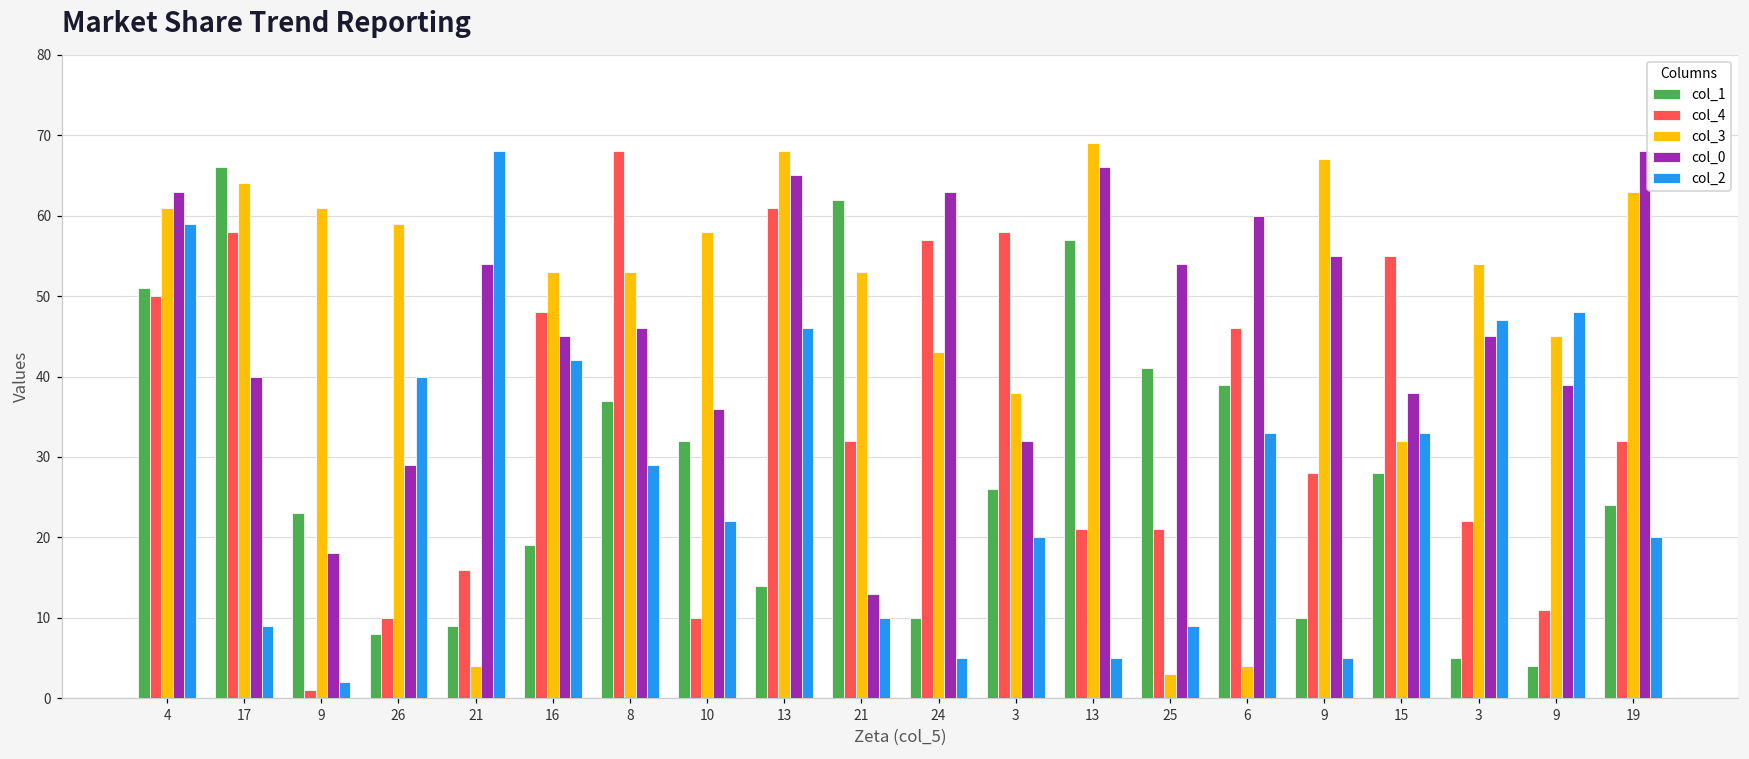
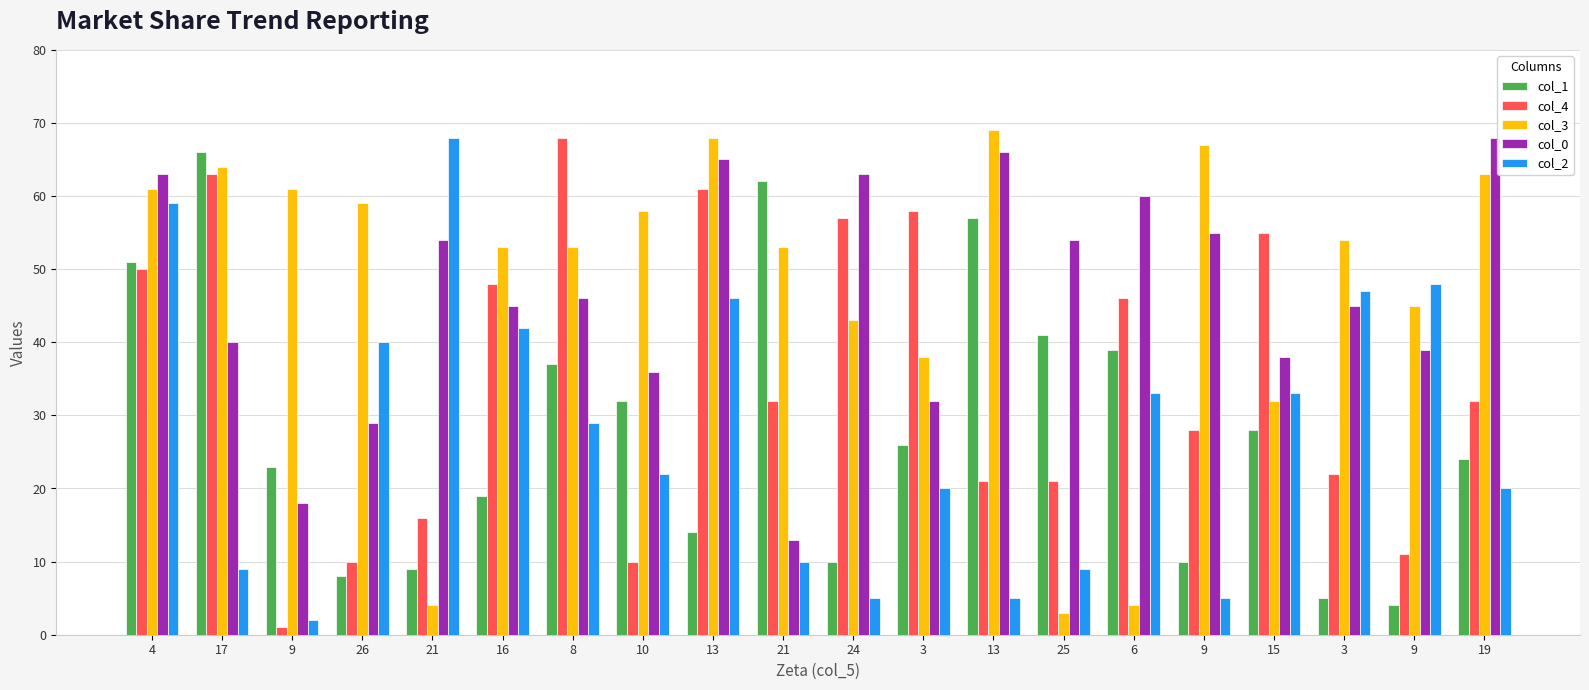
col_4, 17: 58 -> 63
